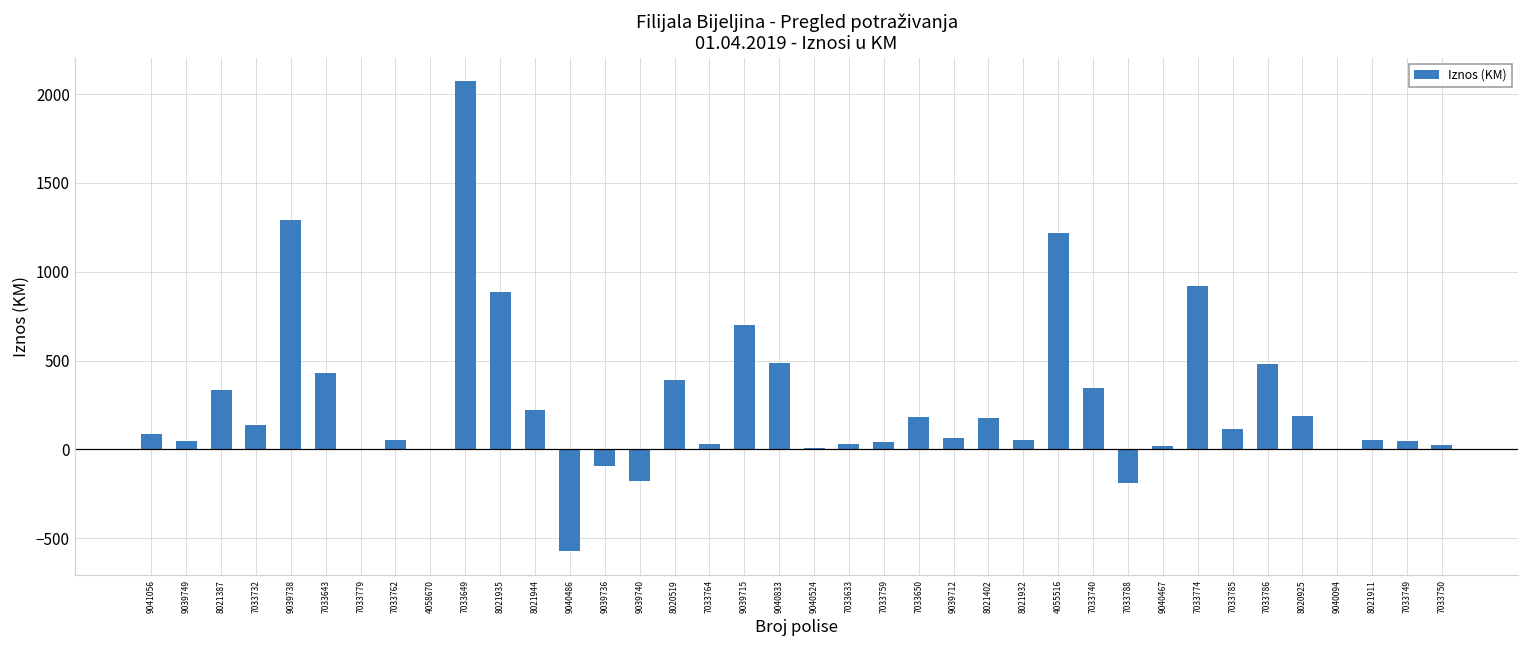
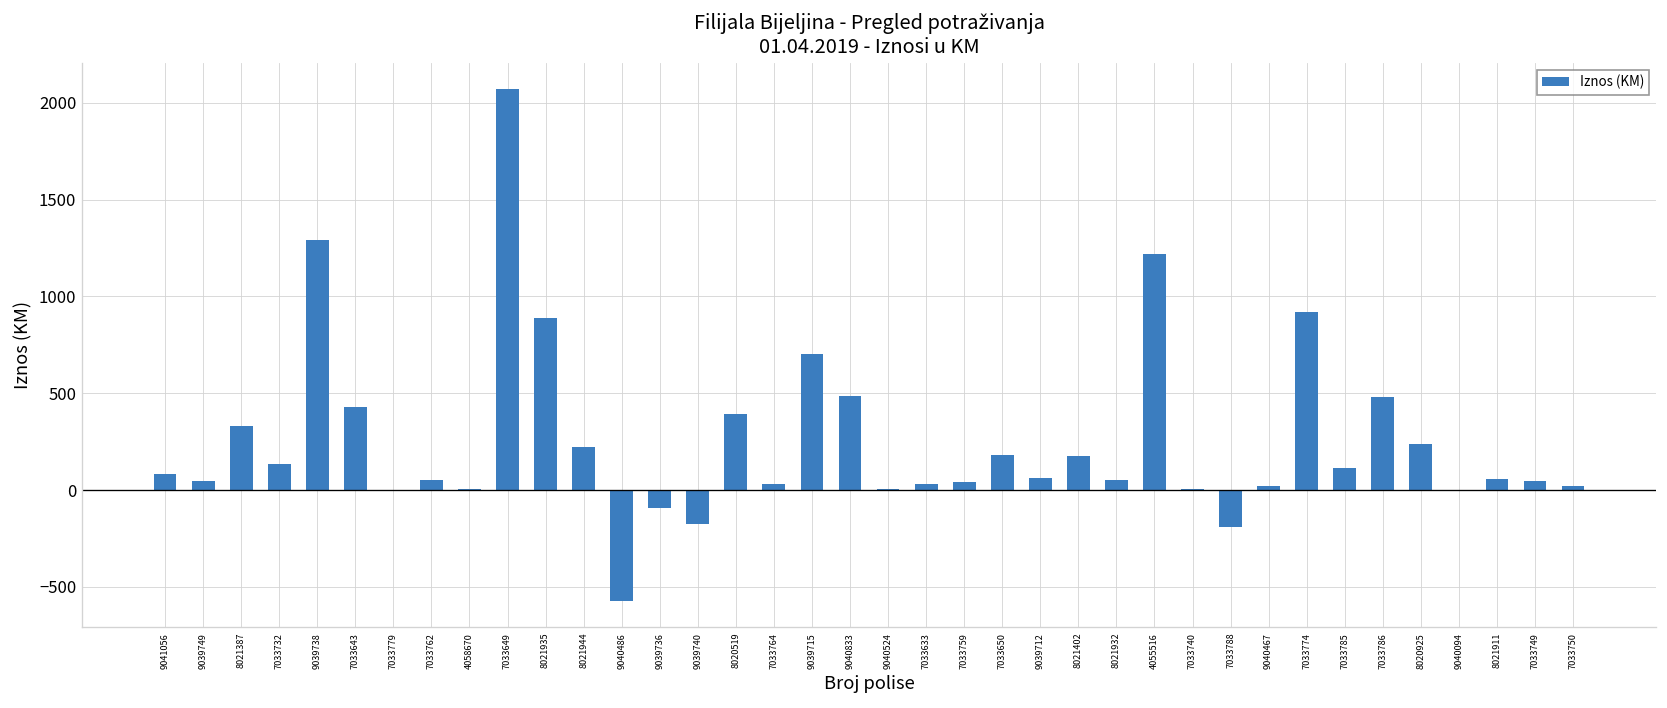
7033740: 340 -> 10
8020925: 190 -> 240
